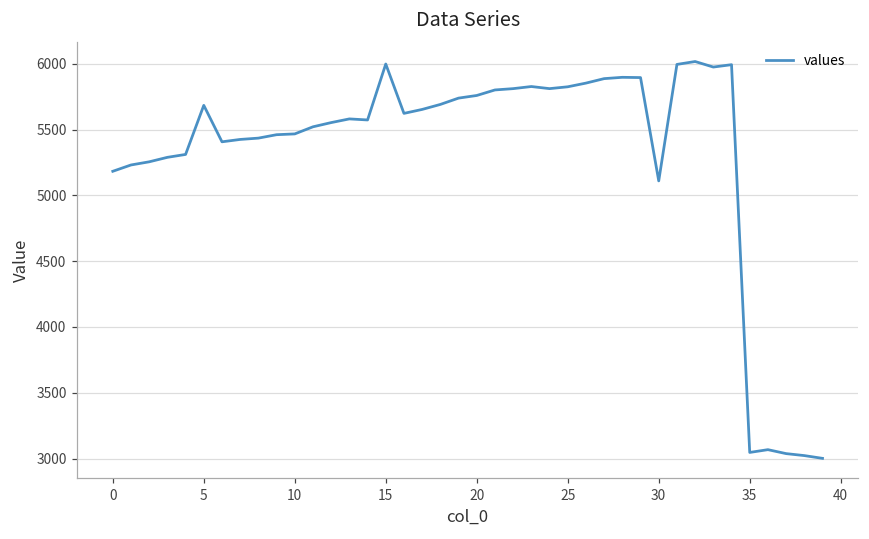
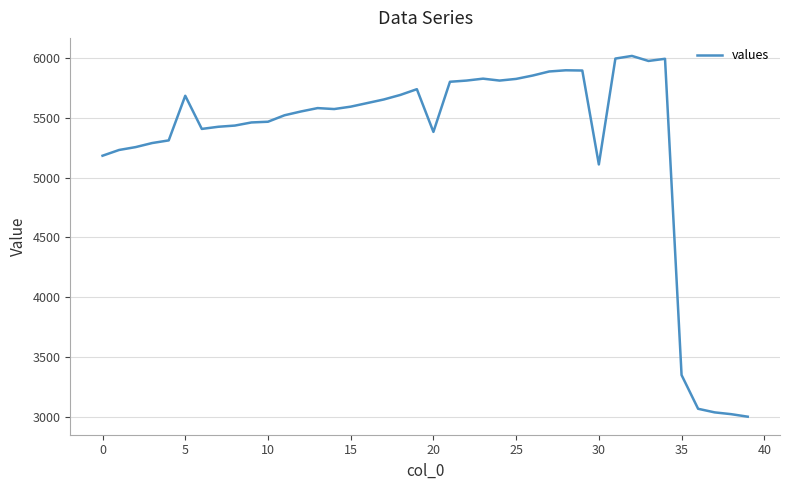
15: 6000 -> 5590
20: 5760 -> 5380
35: 3050 -> 3350
